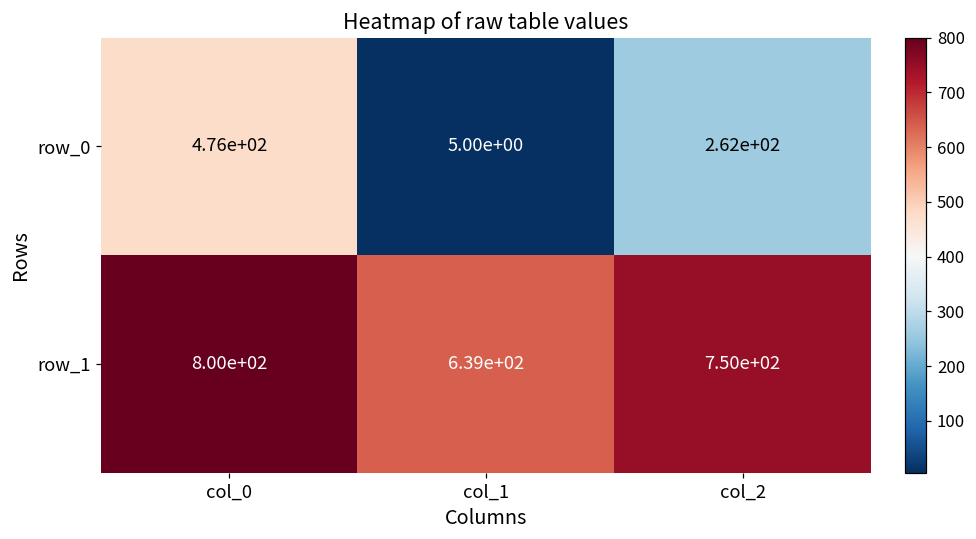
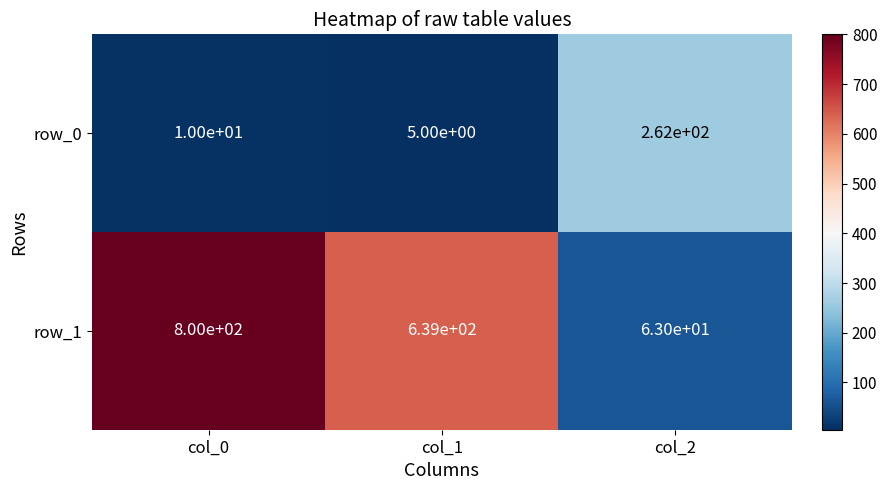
row_0, col_0: 4.76e+02 -> 1.00e+01
row_1, col_2: 7.50e+02 -> 6.30e+01
